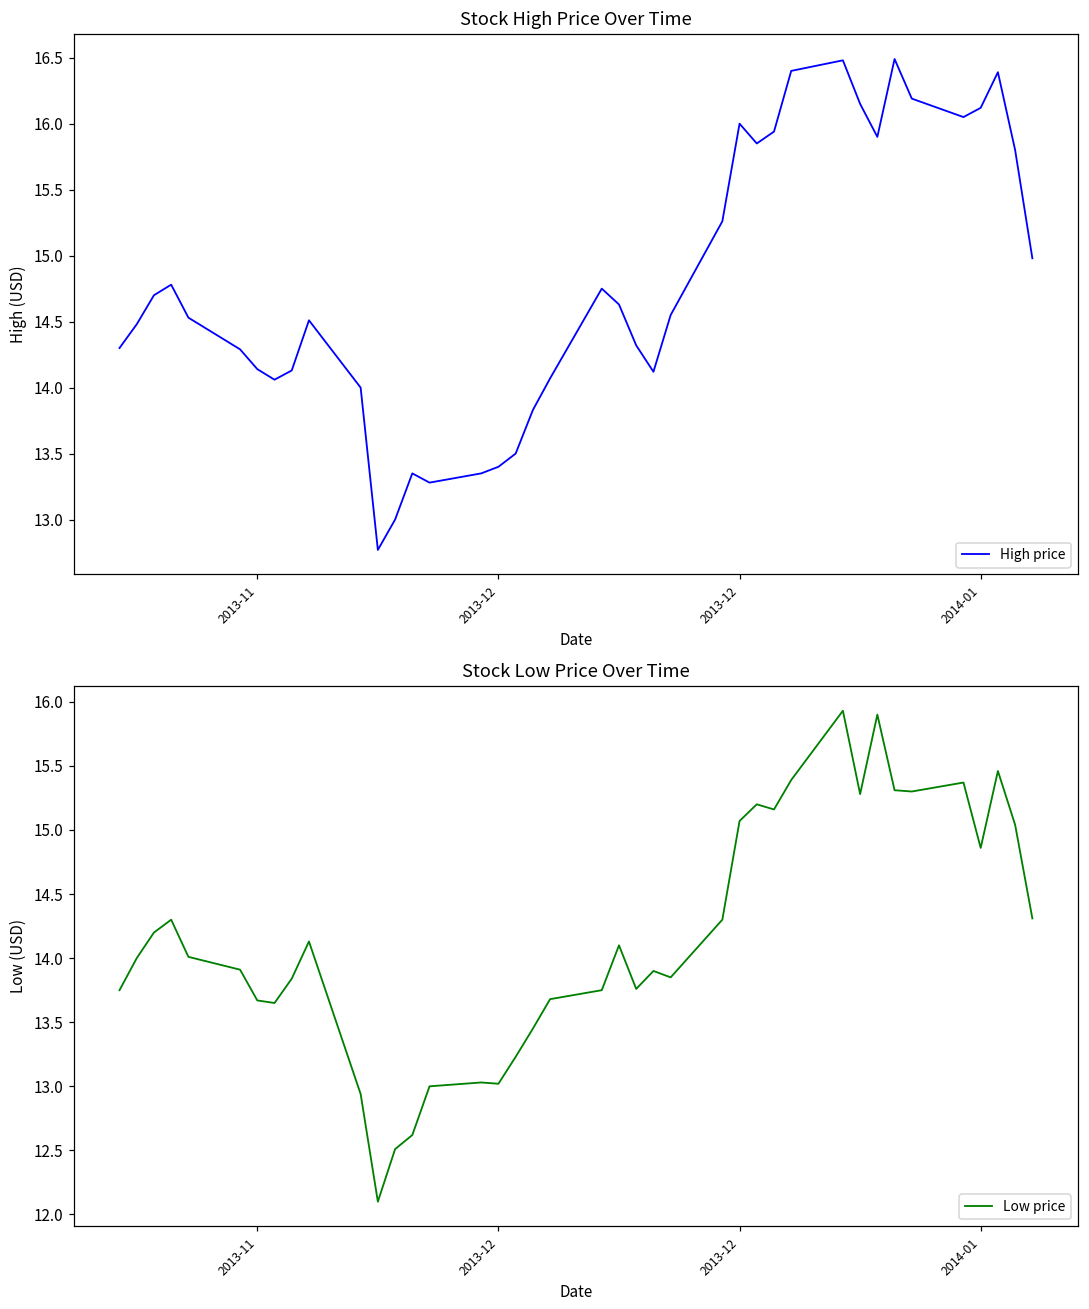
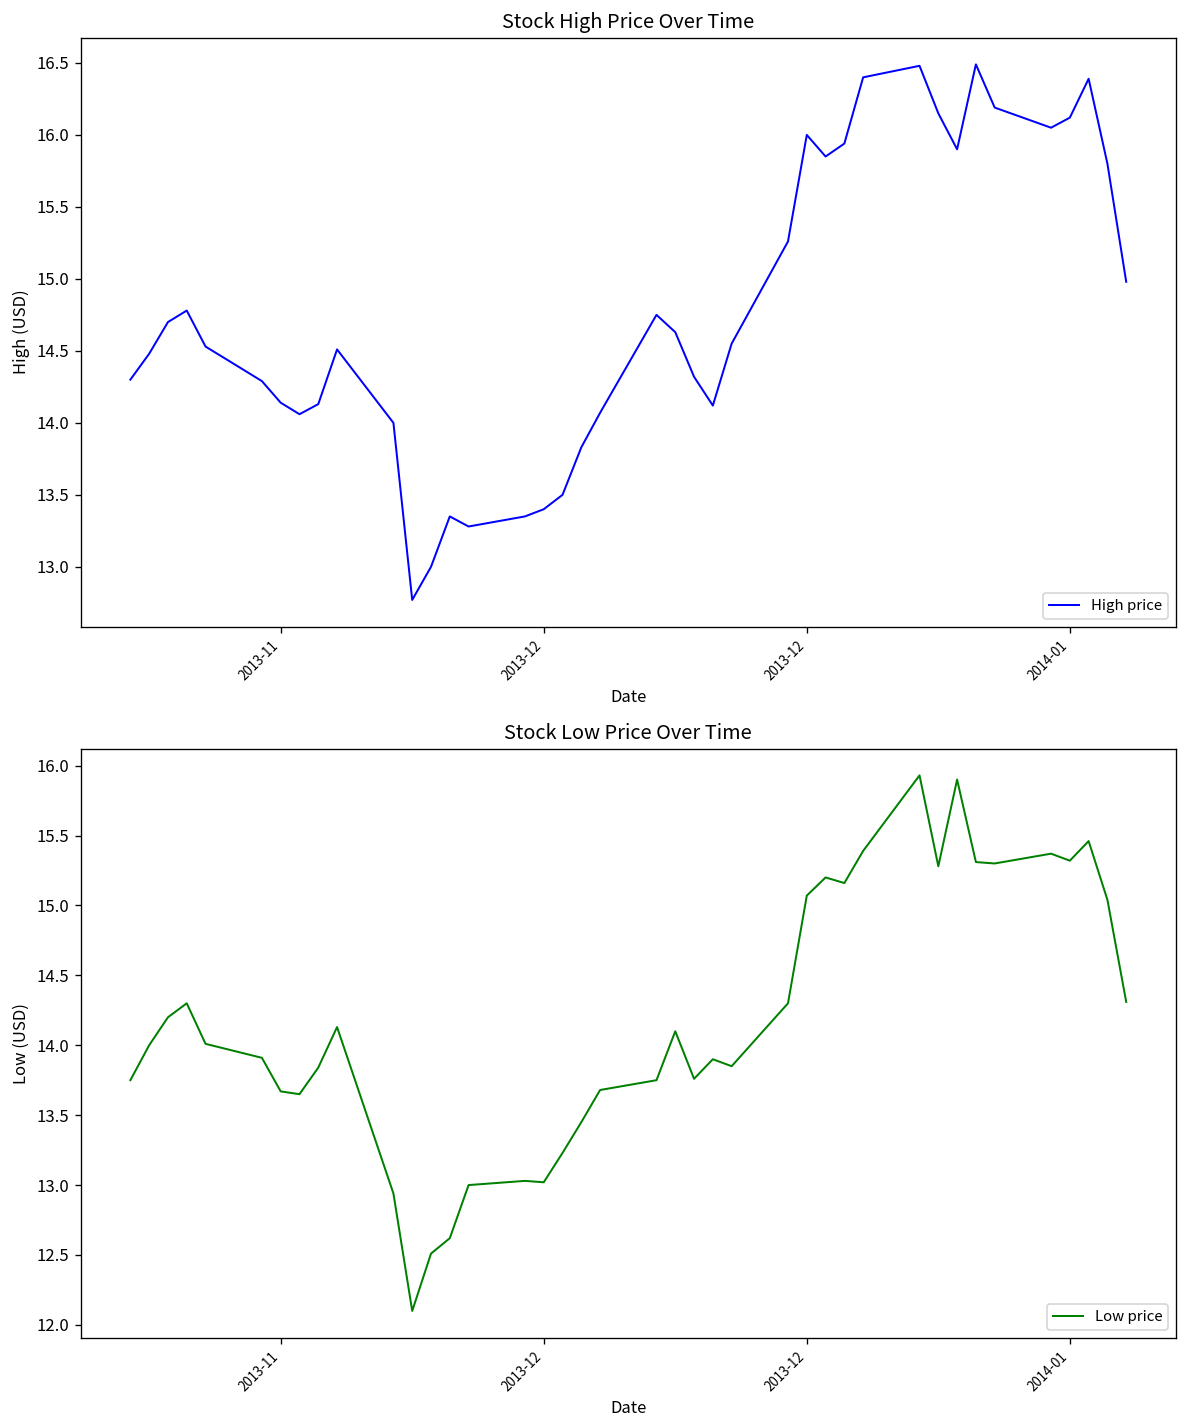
Stock Low Price Over Time, 2014-01: 14.86 -> 15.32
